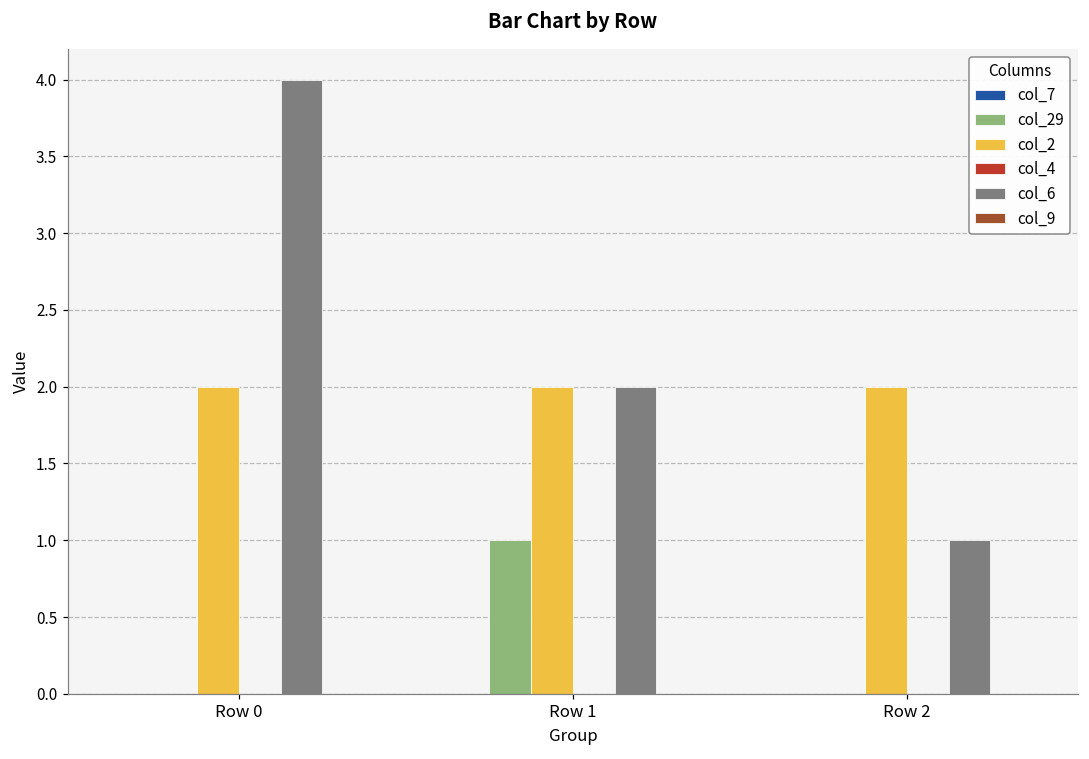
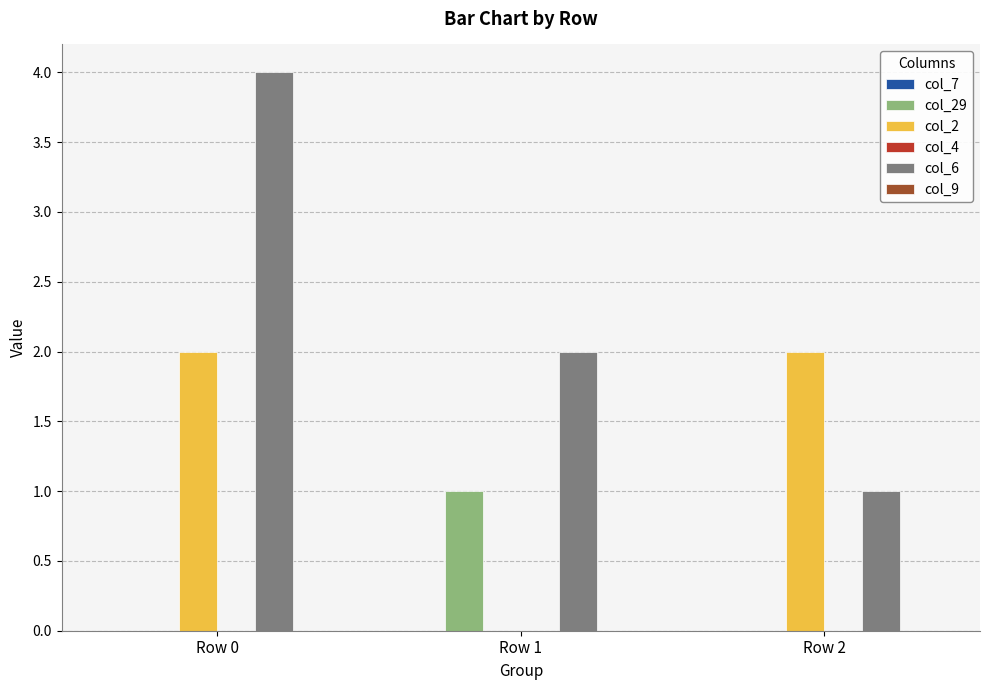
col_2, Row 1: 2 -> 0
